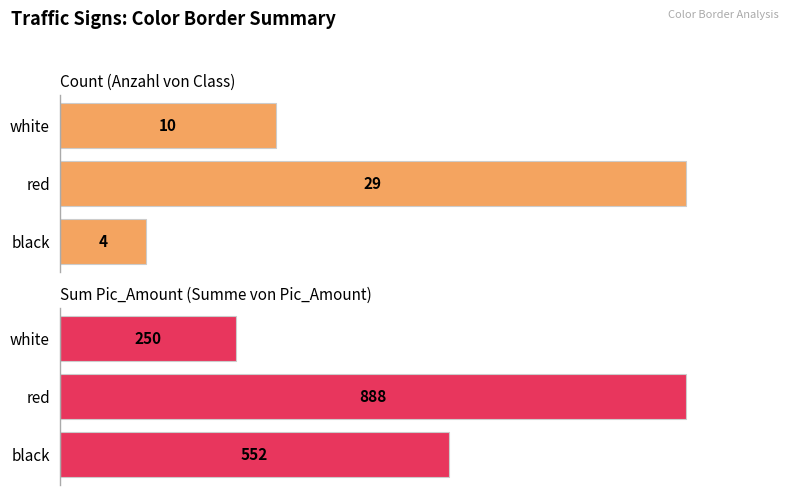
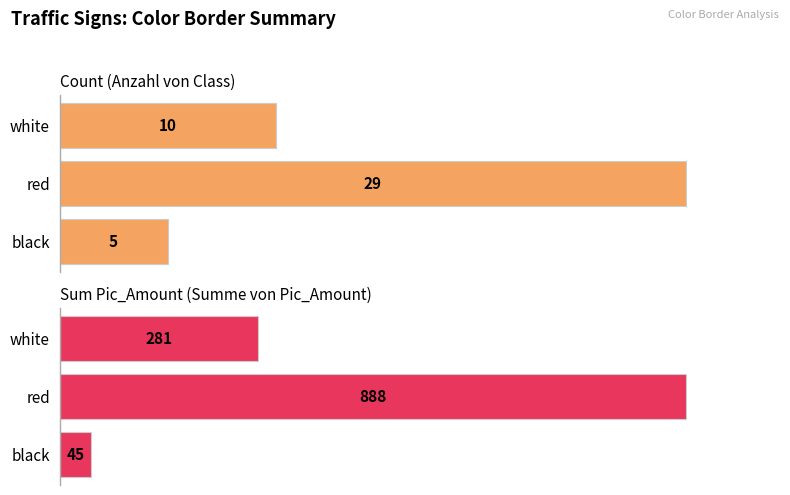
Count (Anzahl von Class), black: 4 -> 5
Sum Pic_Amount (Summe von Pic_Amount), white: 250 -> 281
Sum Pic_Amount (Summe von Pic_Amount), black: 552 -> 45
